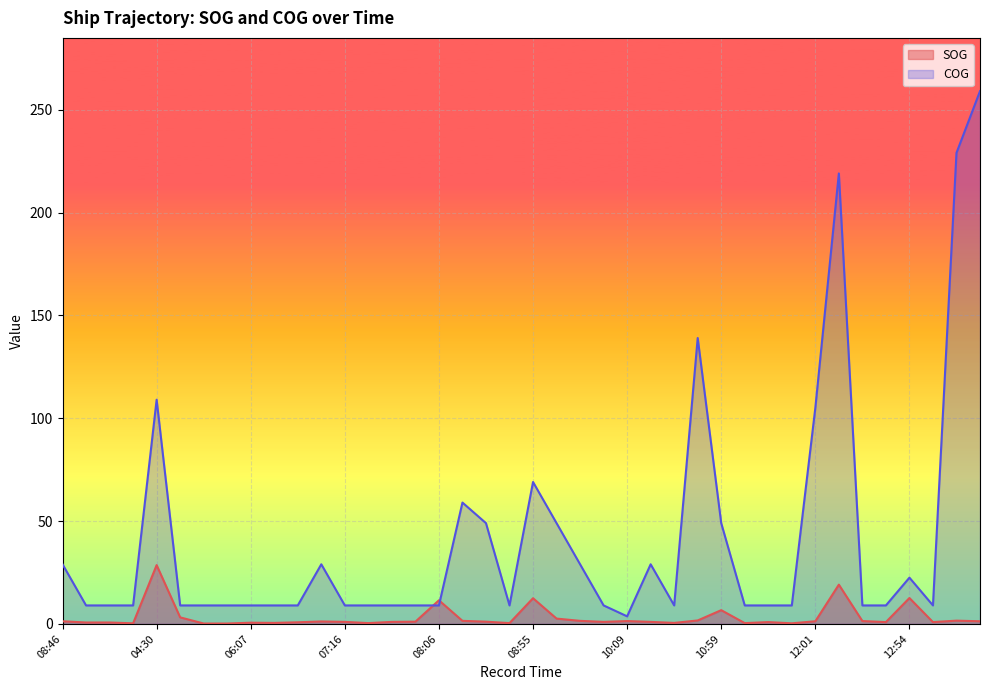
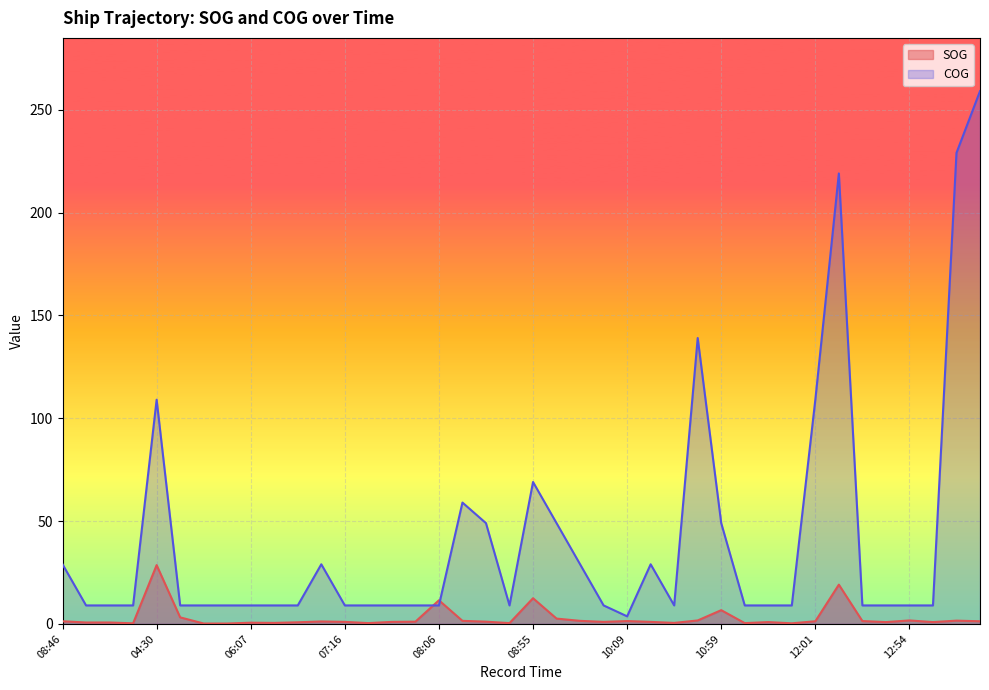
COG, 12:01: 105 -> 109
SOG, 12:54: 13 -> 2
COG, 12:54: 23 -> 9
